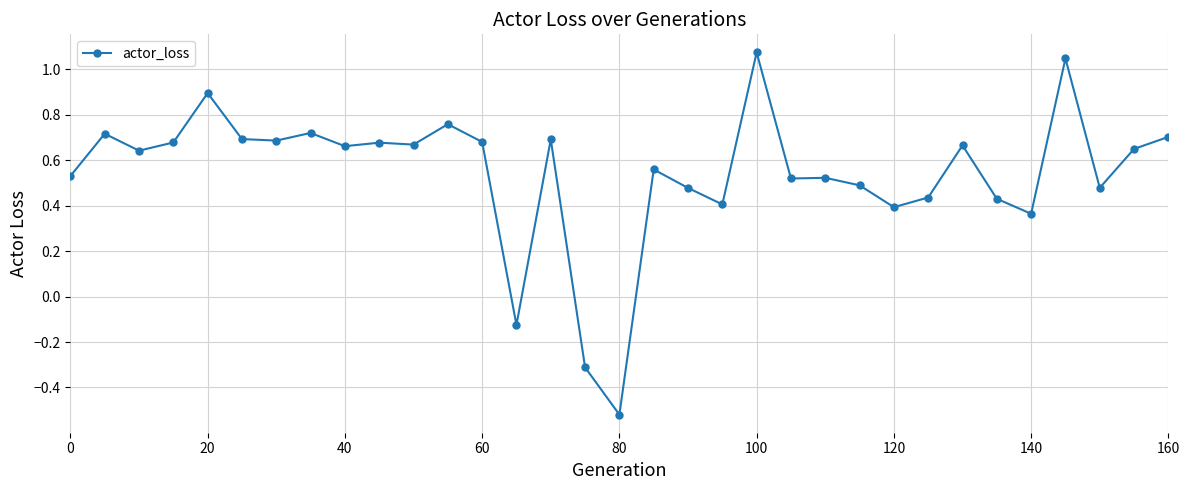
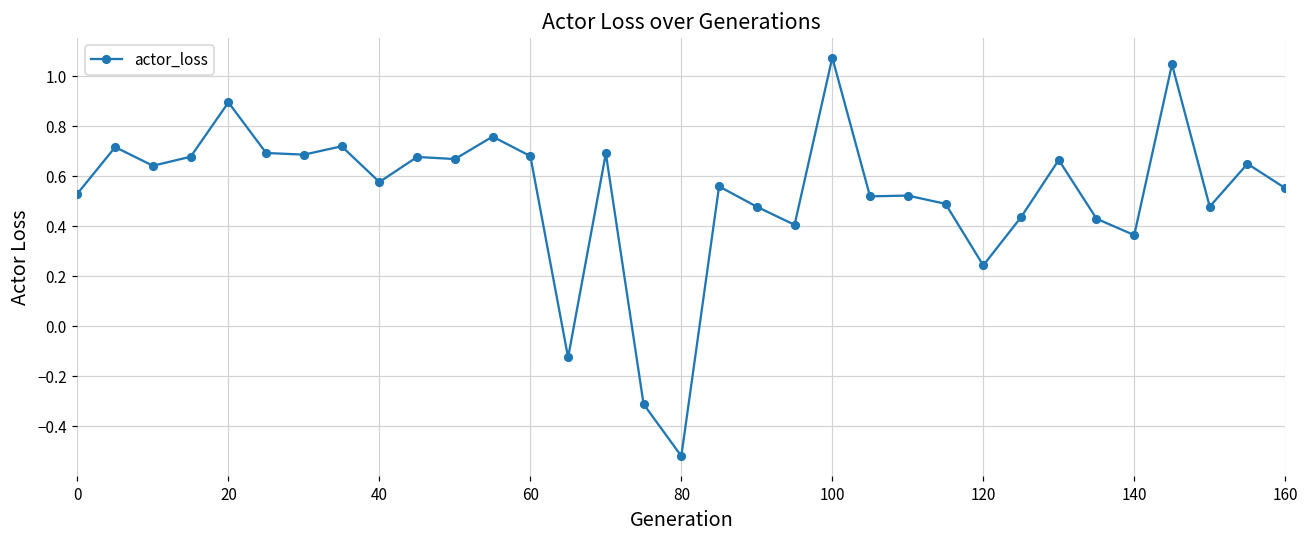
40: 0.66 -> 0.58
120: 0.39 -> 0.24
160: 0.70 -> 0.55
